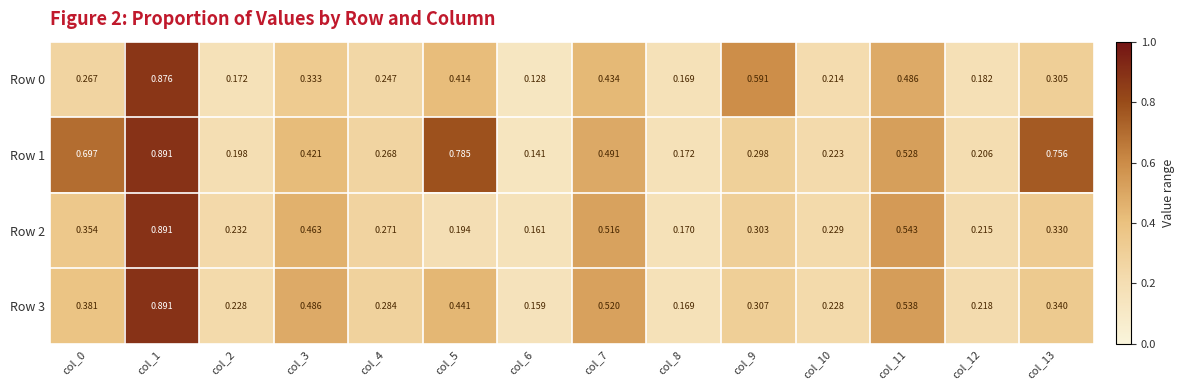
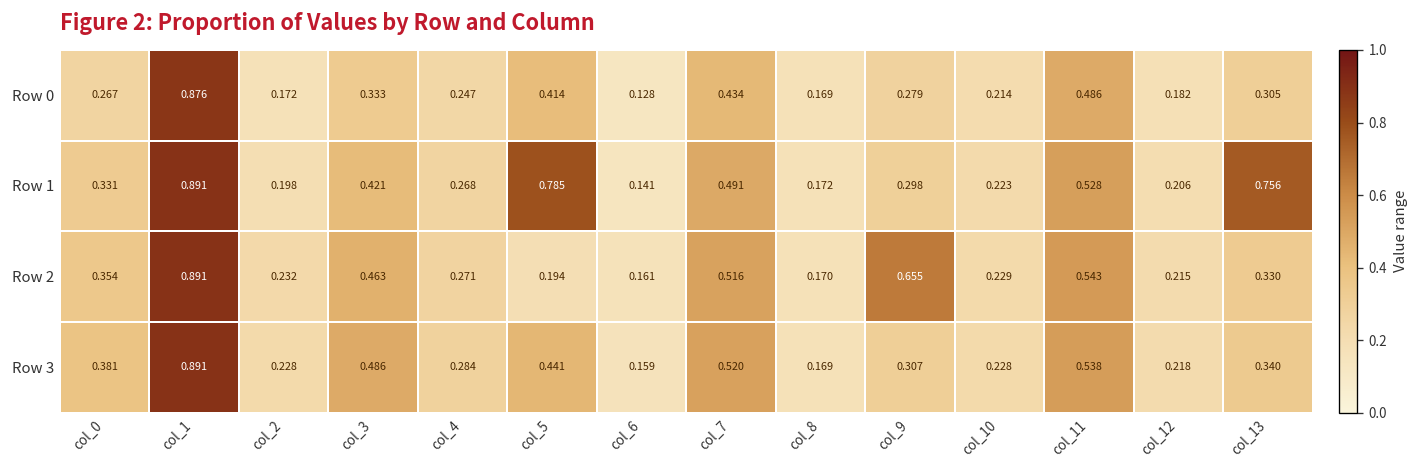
Row 0, col_9: 0.591 -> 0.279
Row 1, col_0: 0.697 -> 0.331
Row 2, col_9: 0.303 -> 0.655
